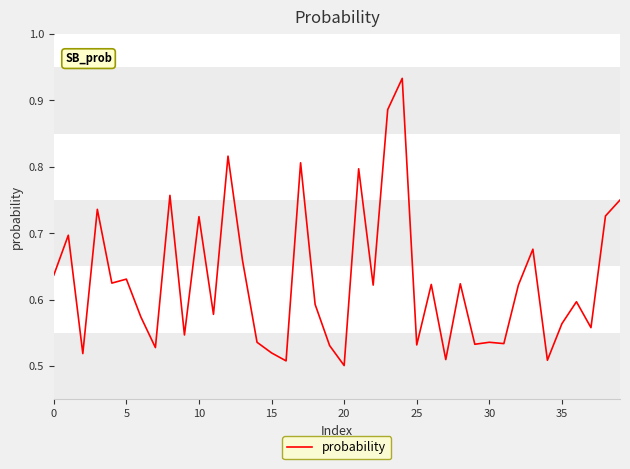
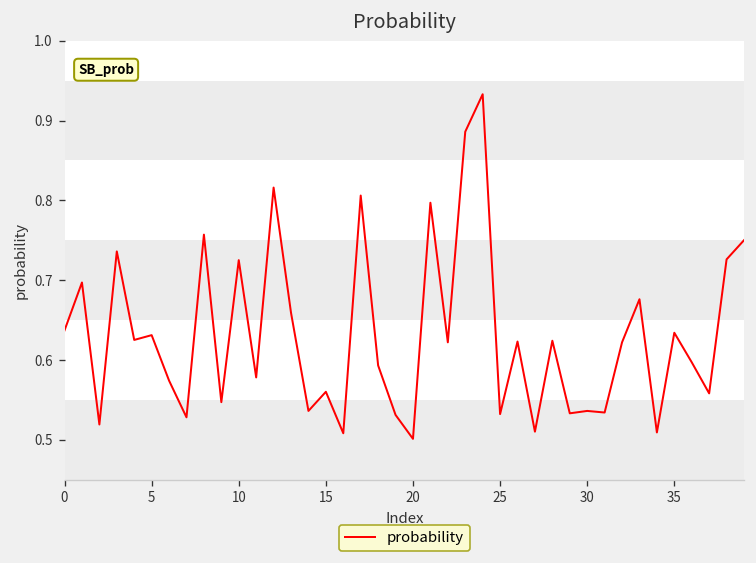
15: 0.52 -> 0.56
35: 0.56 -> 0.63
